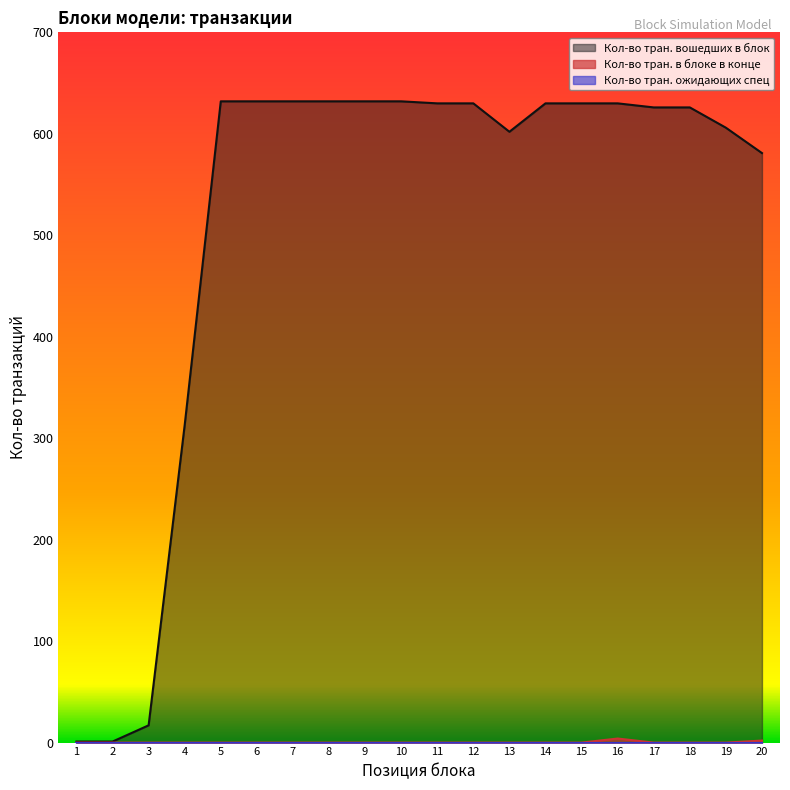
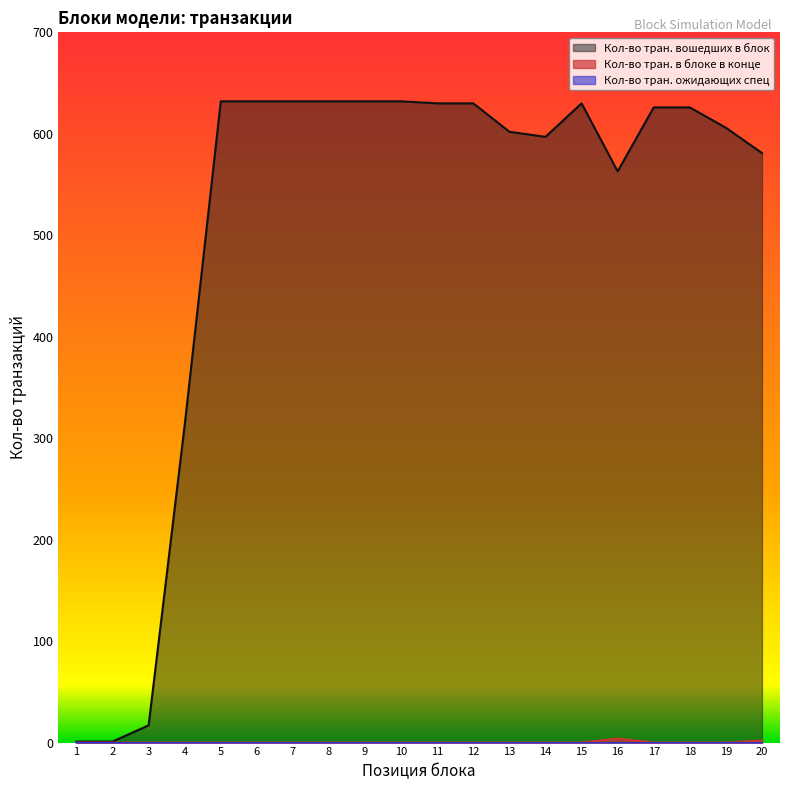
Кол-во тран. вошедших в блок, 14: 630 -> 597
Кол-во тран. вошедших в блок, 16: 630 -> 563
